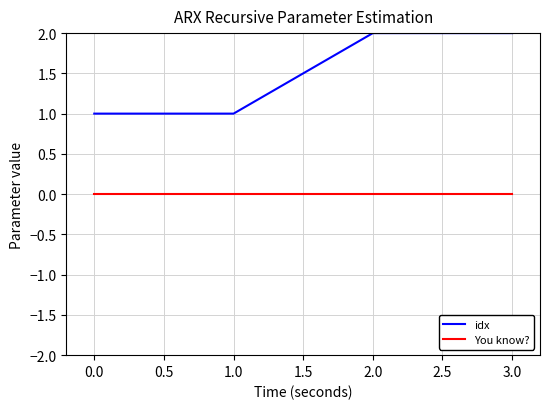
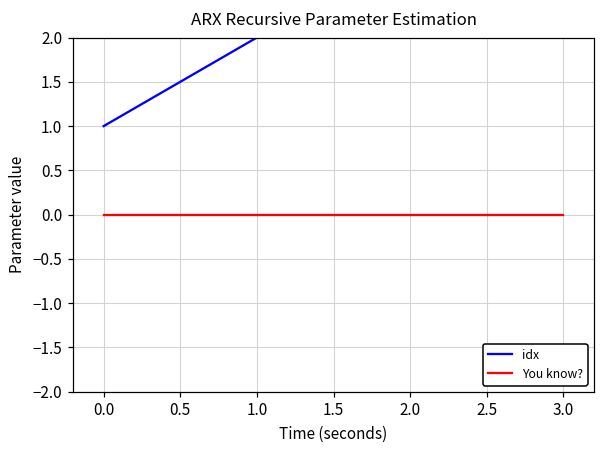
idx, 1.0: 1 -> 2
